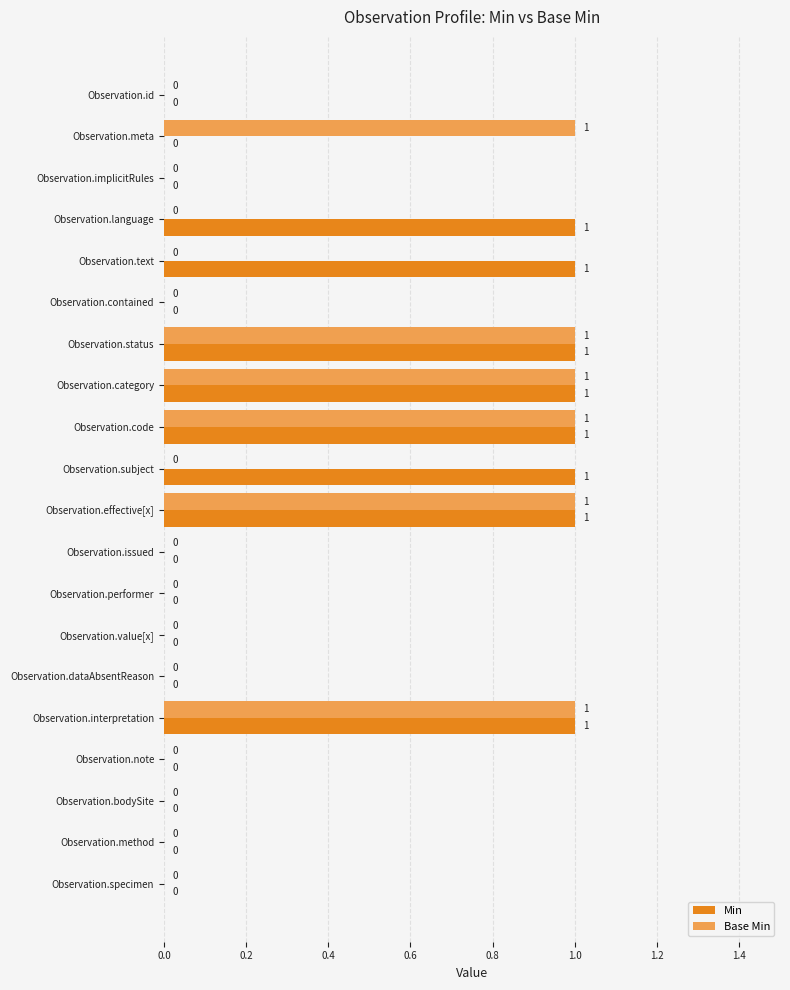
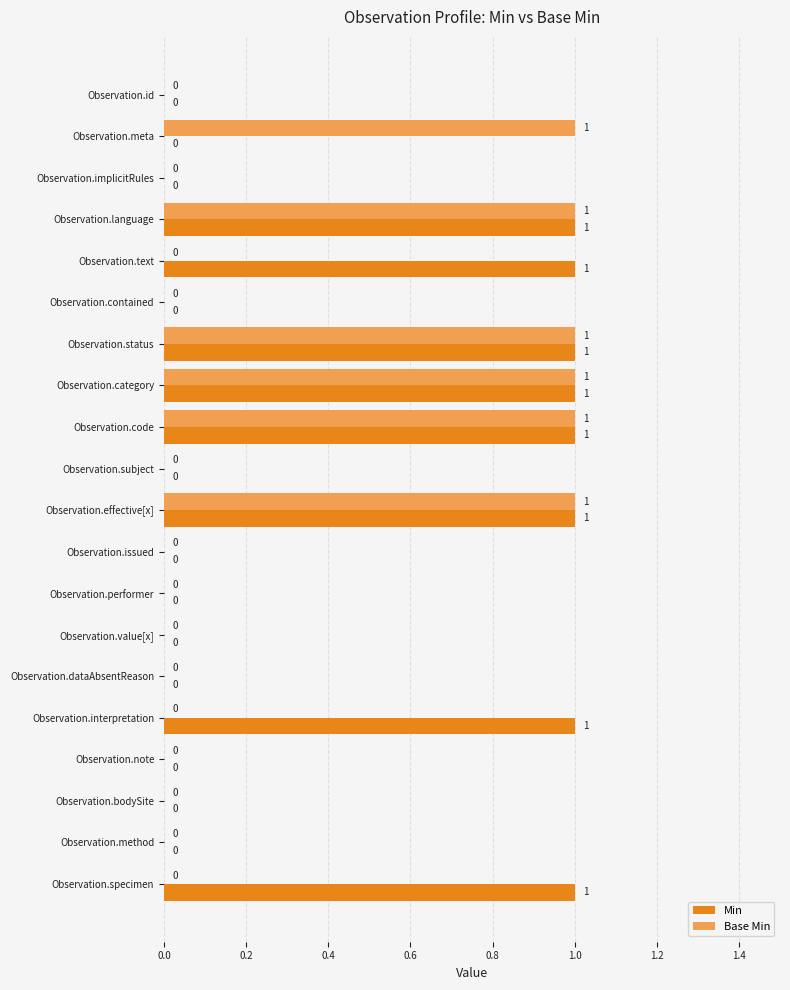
Base Min, Observation.language: 0 -> 1
Min, Observation.subject: 1 -> 0
Base Min, Observation.interpretation: 1 -> 0
Min, Observation.specimen: 0 -> 1
